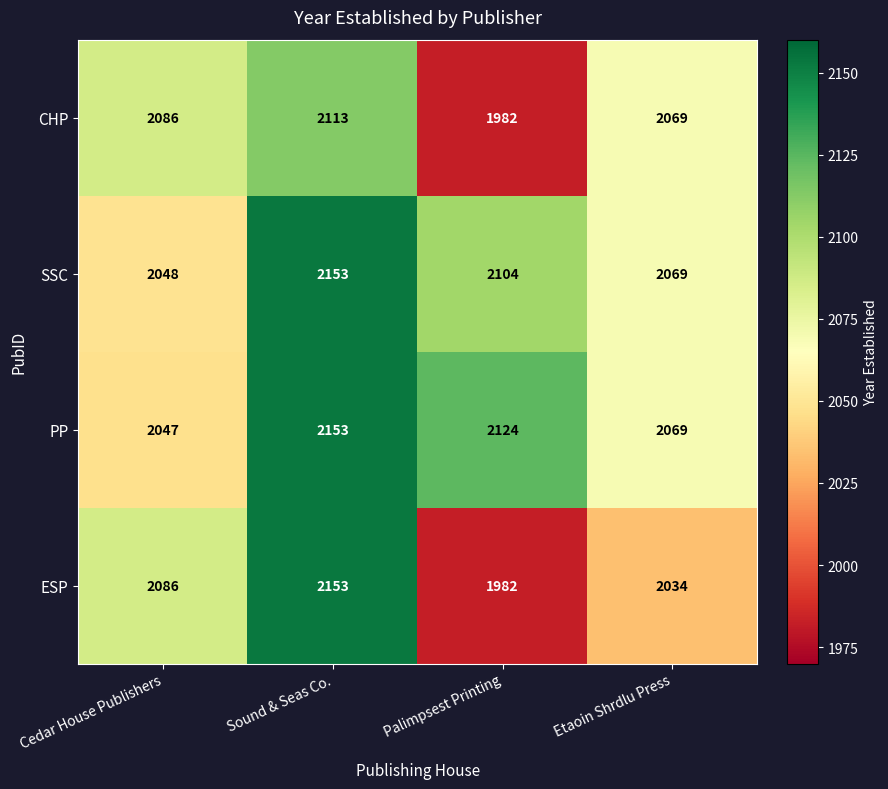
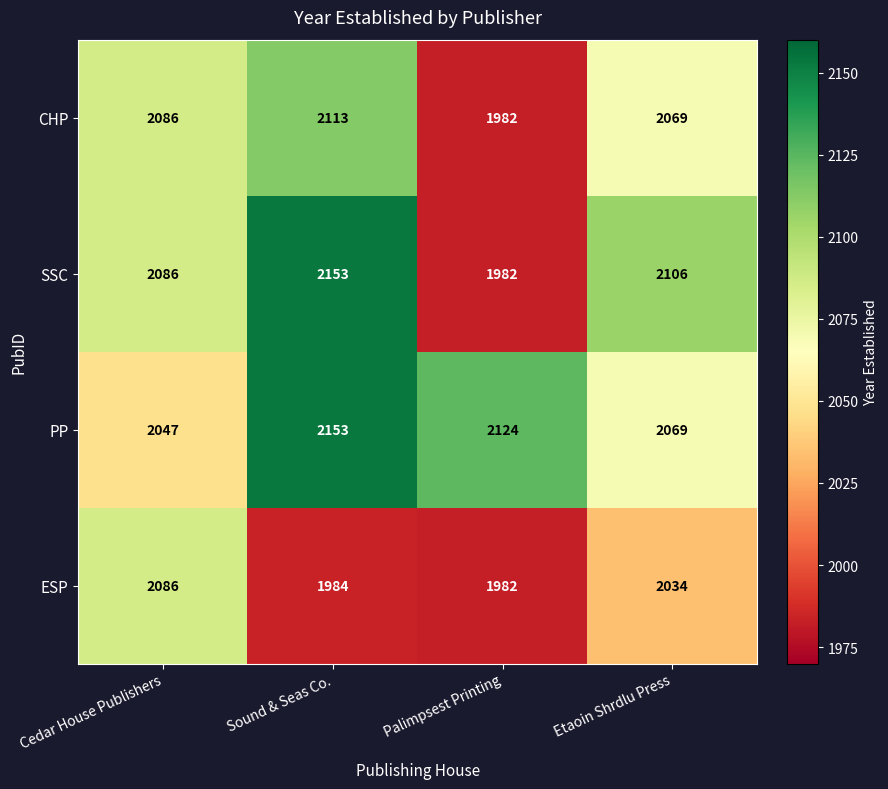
SSC, Cedar House Publishers: 2048 -> 2086
SSC, Palimpsest Printing: 2104 -> 1982
SSC, Etaoin Shrdlu Press: 2069 -> 2106
ESP, Sound & Seas Co.: 2153 -> 1984
